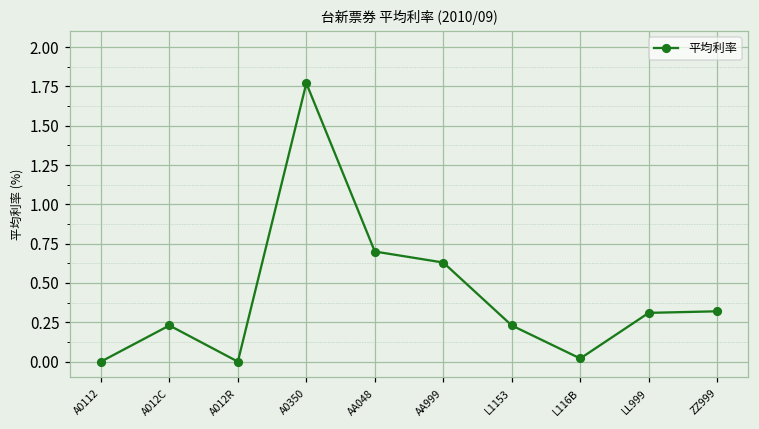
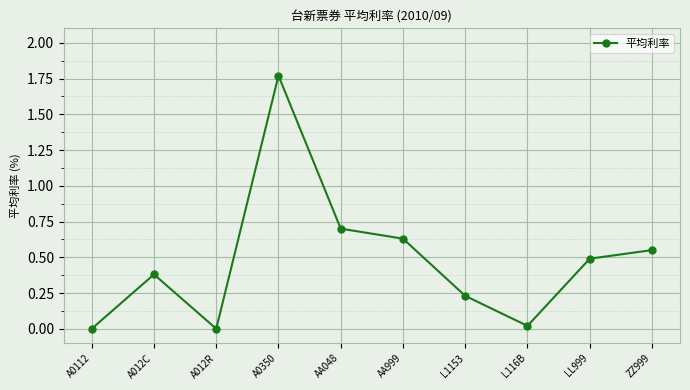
A012C: 0.23 -> 0.38
LL999: 0.31 -> 0.49
ZZ999: 0.32 -> 0.55
